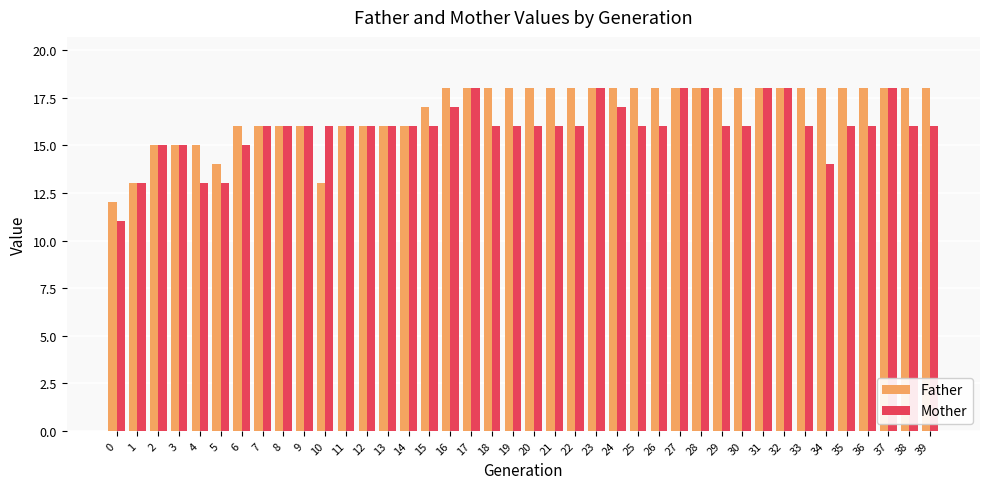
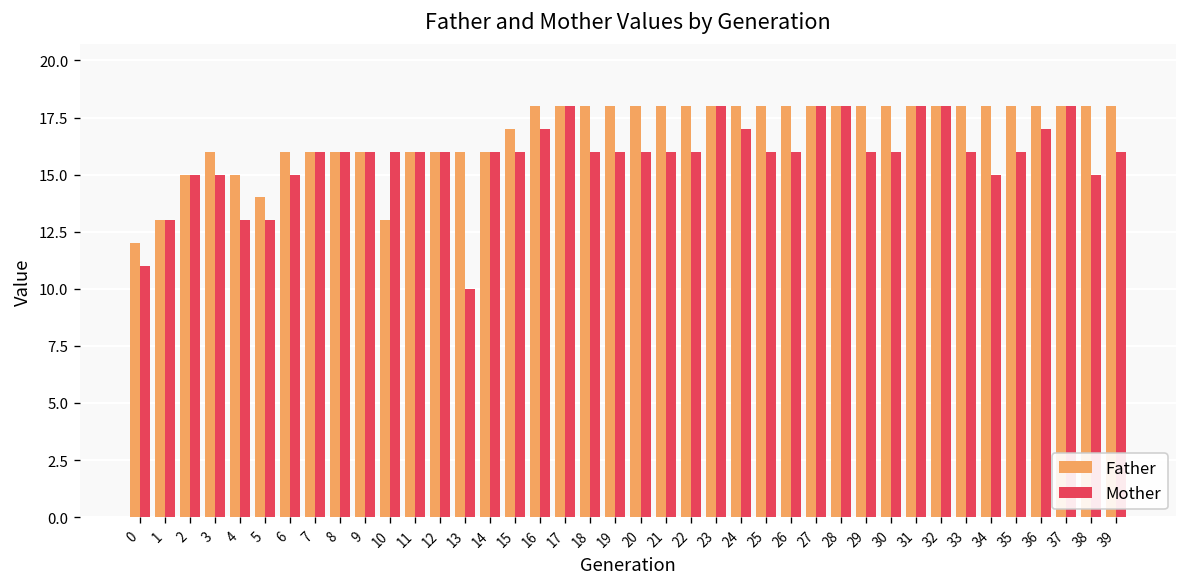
Father, 3: 15 -> 16
Mother, 13: 16 -> 10
Mother, 34: 14 -> 15
Mother, 36: 16 -> 17
Mother, 38: 16 -> 15
